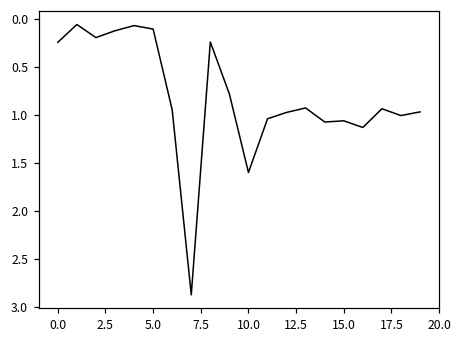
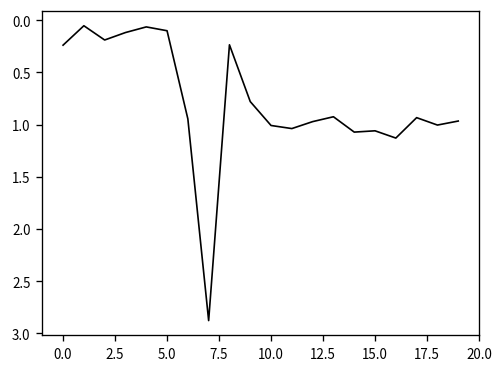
10.0: 1.6 -> 1.0
